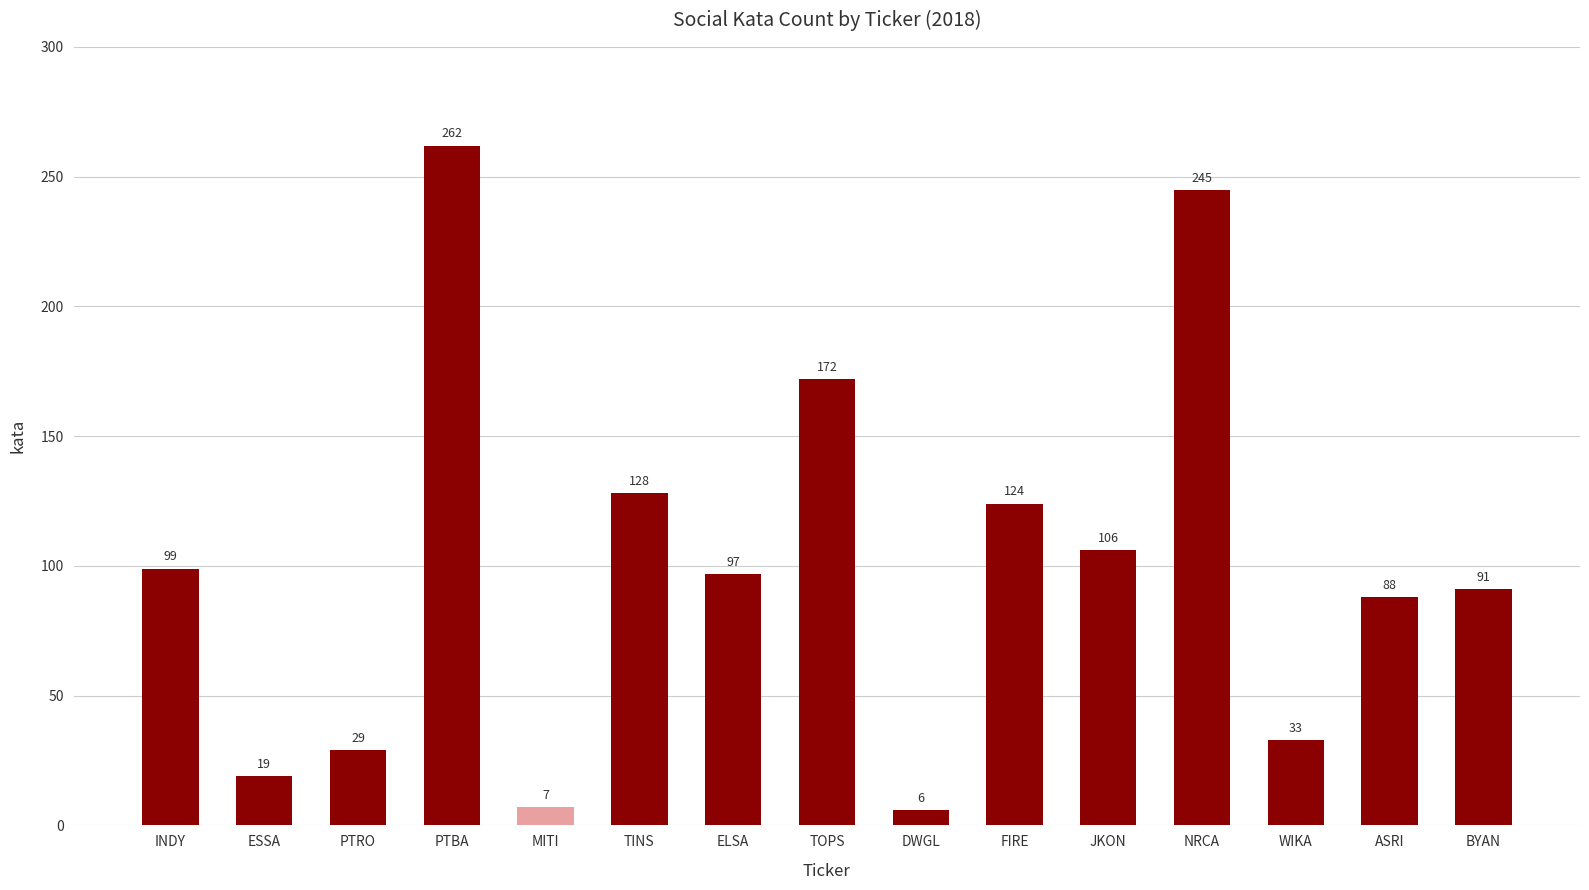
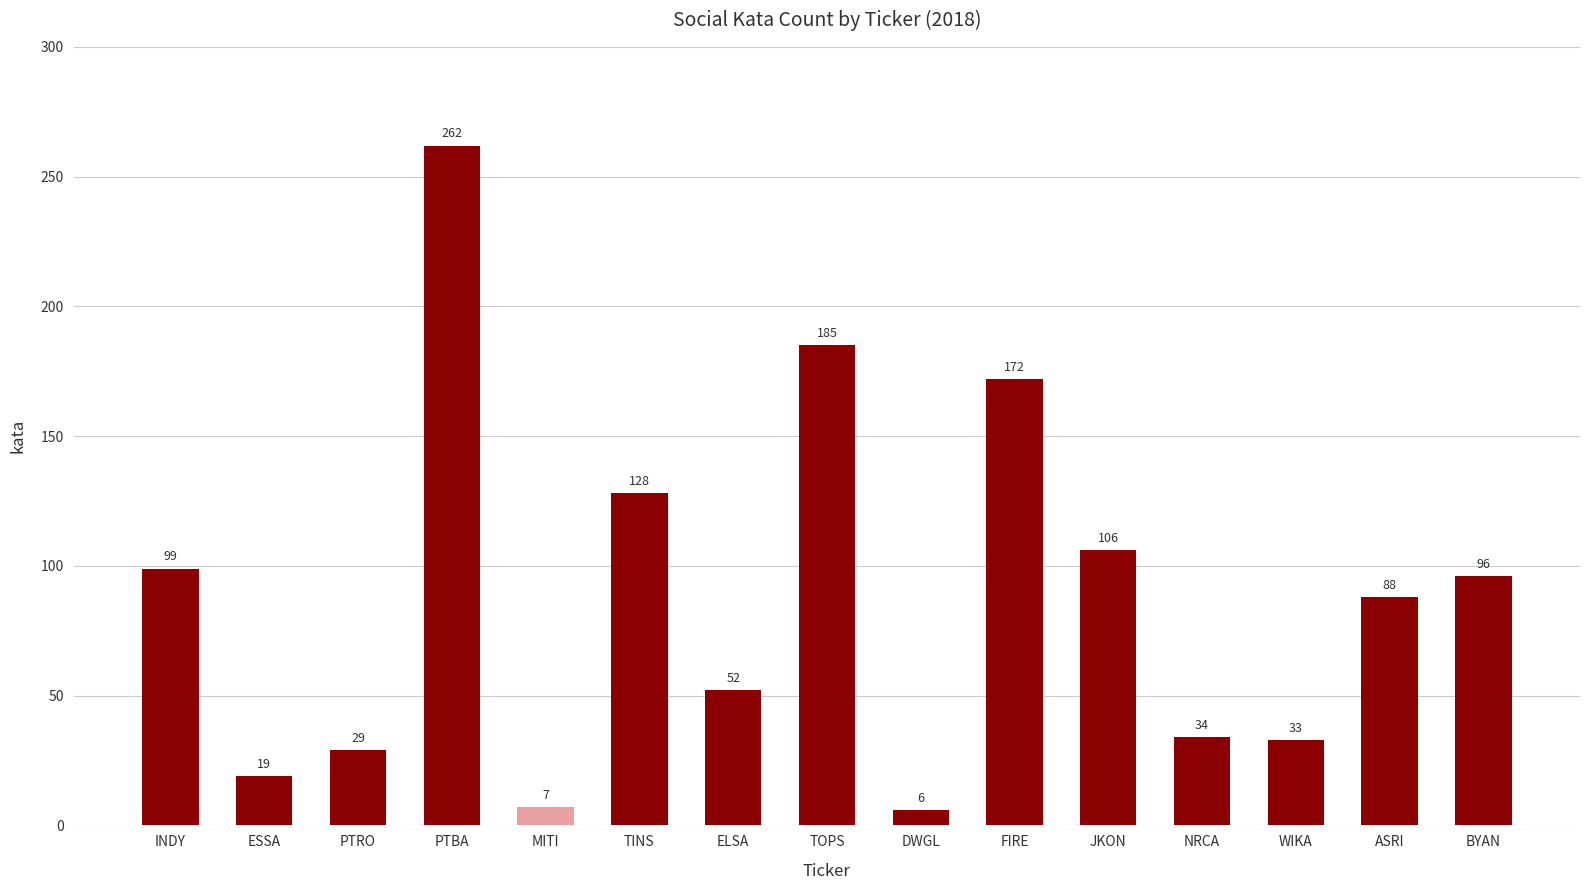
ELSA: 97 -> 52
TOPS: 172 -> 185
FIRE: 124 -> 172
NRCA: 245 -> 34
BYAN: 91 -> 96
